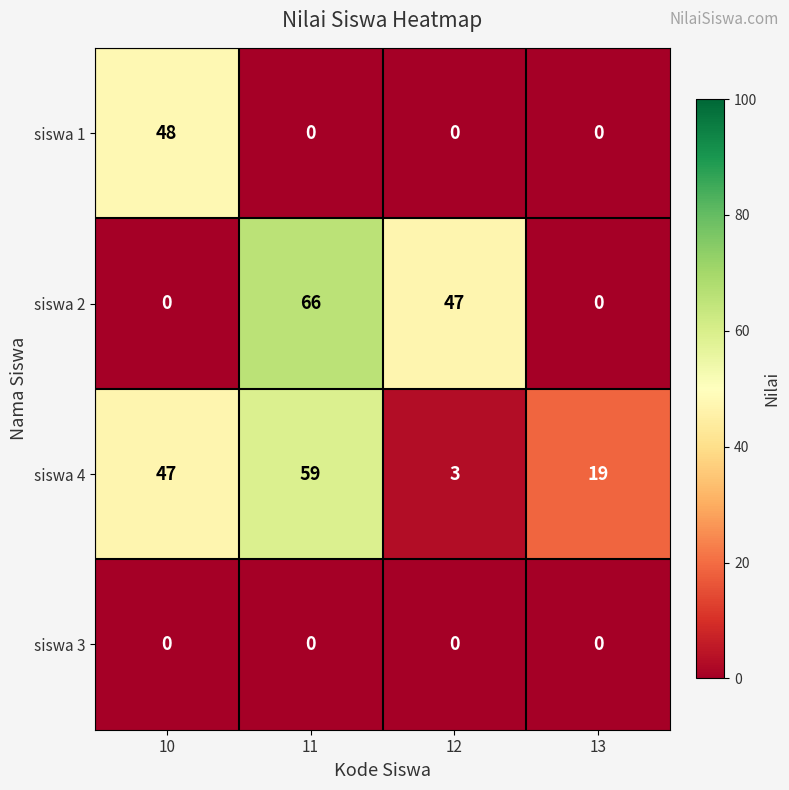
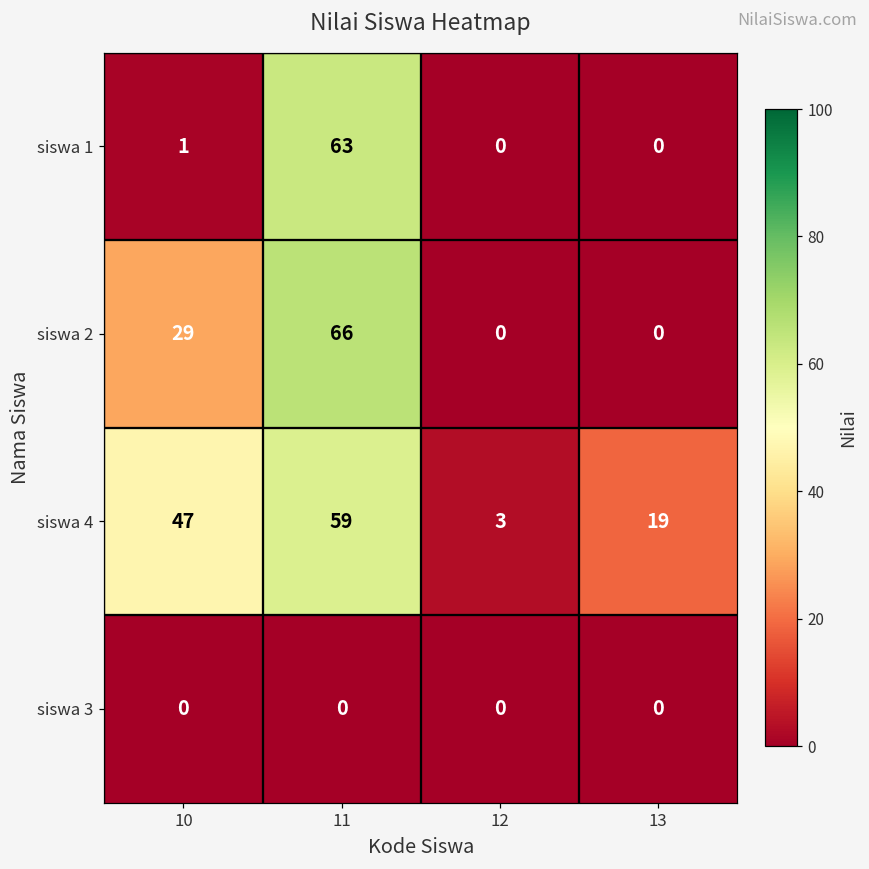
siswa 1, 10: 48 -> 1
siswa 1, 11: 0 -> 63
siswa 2, 10: 0 -> 29
siswa 2, 12: 47 -> 0
